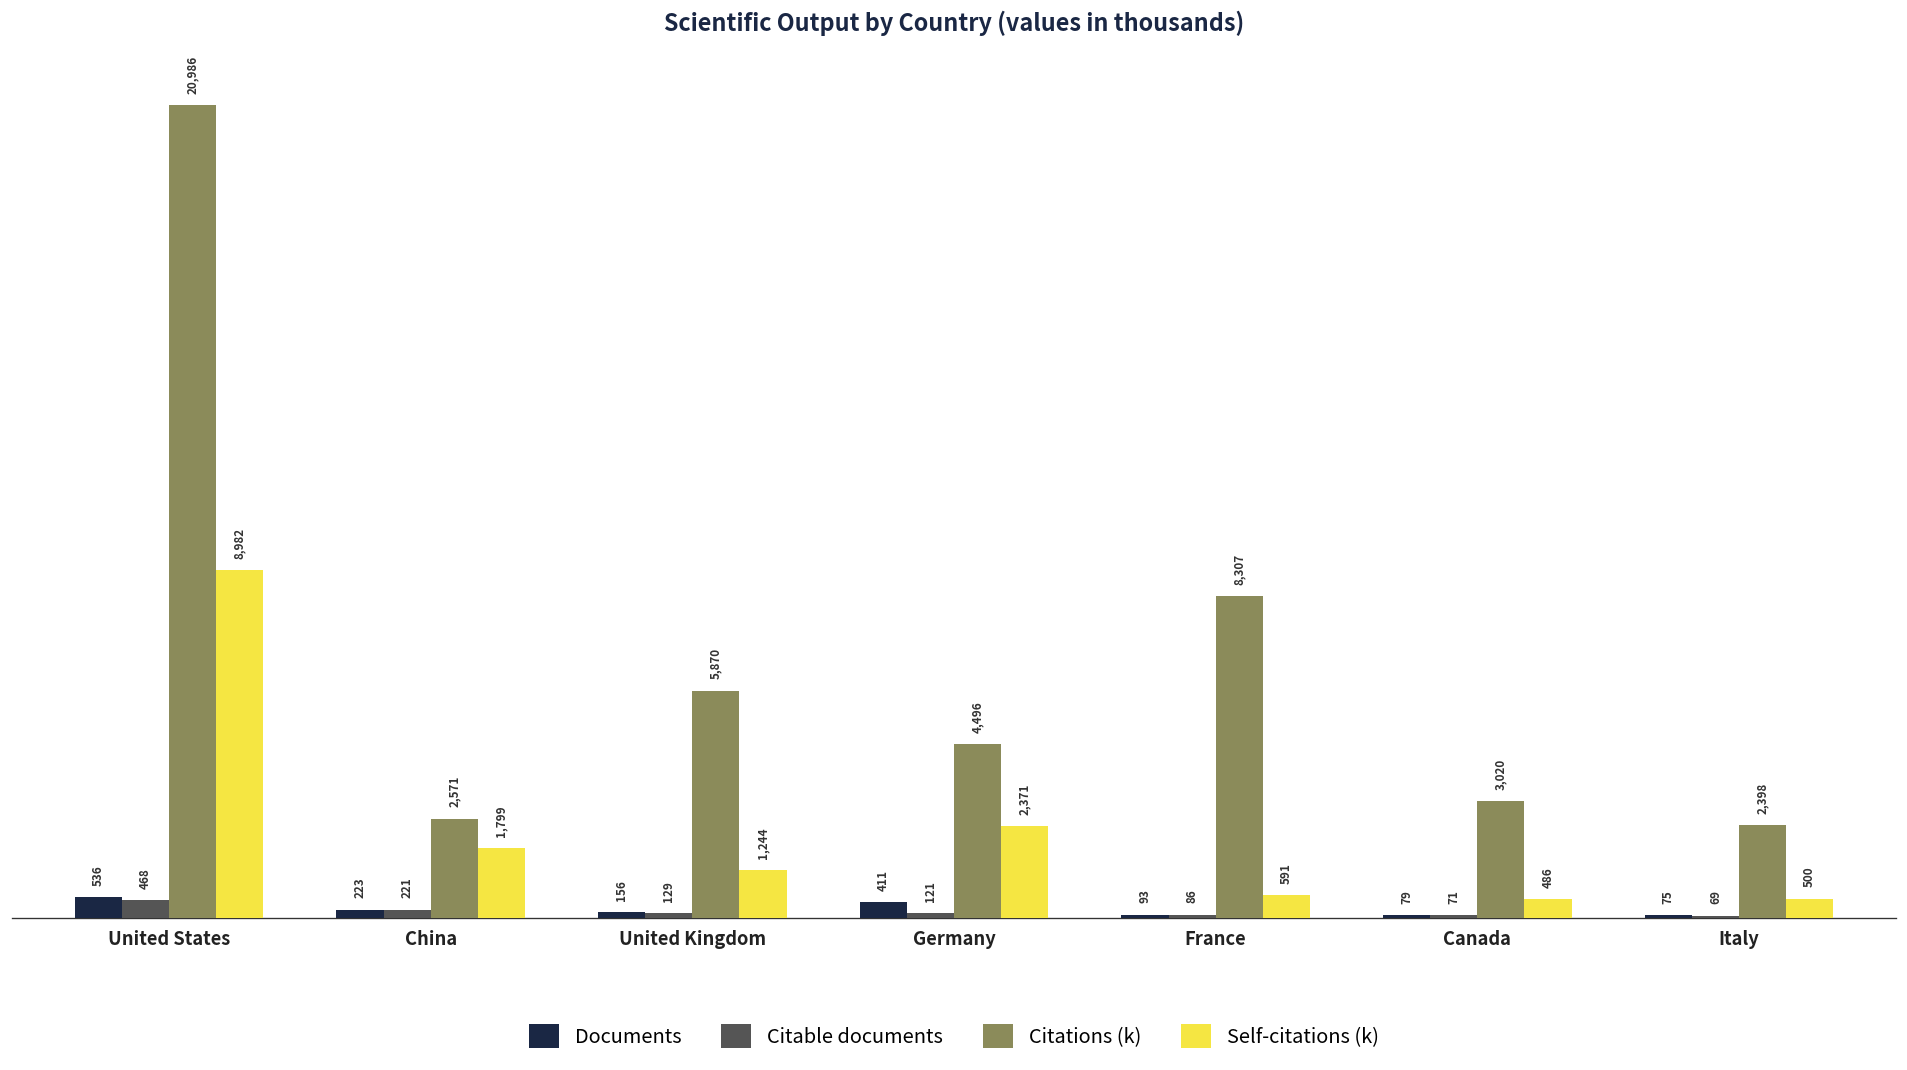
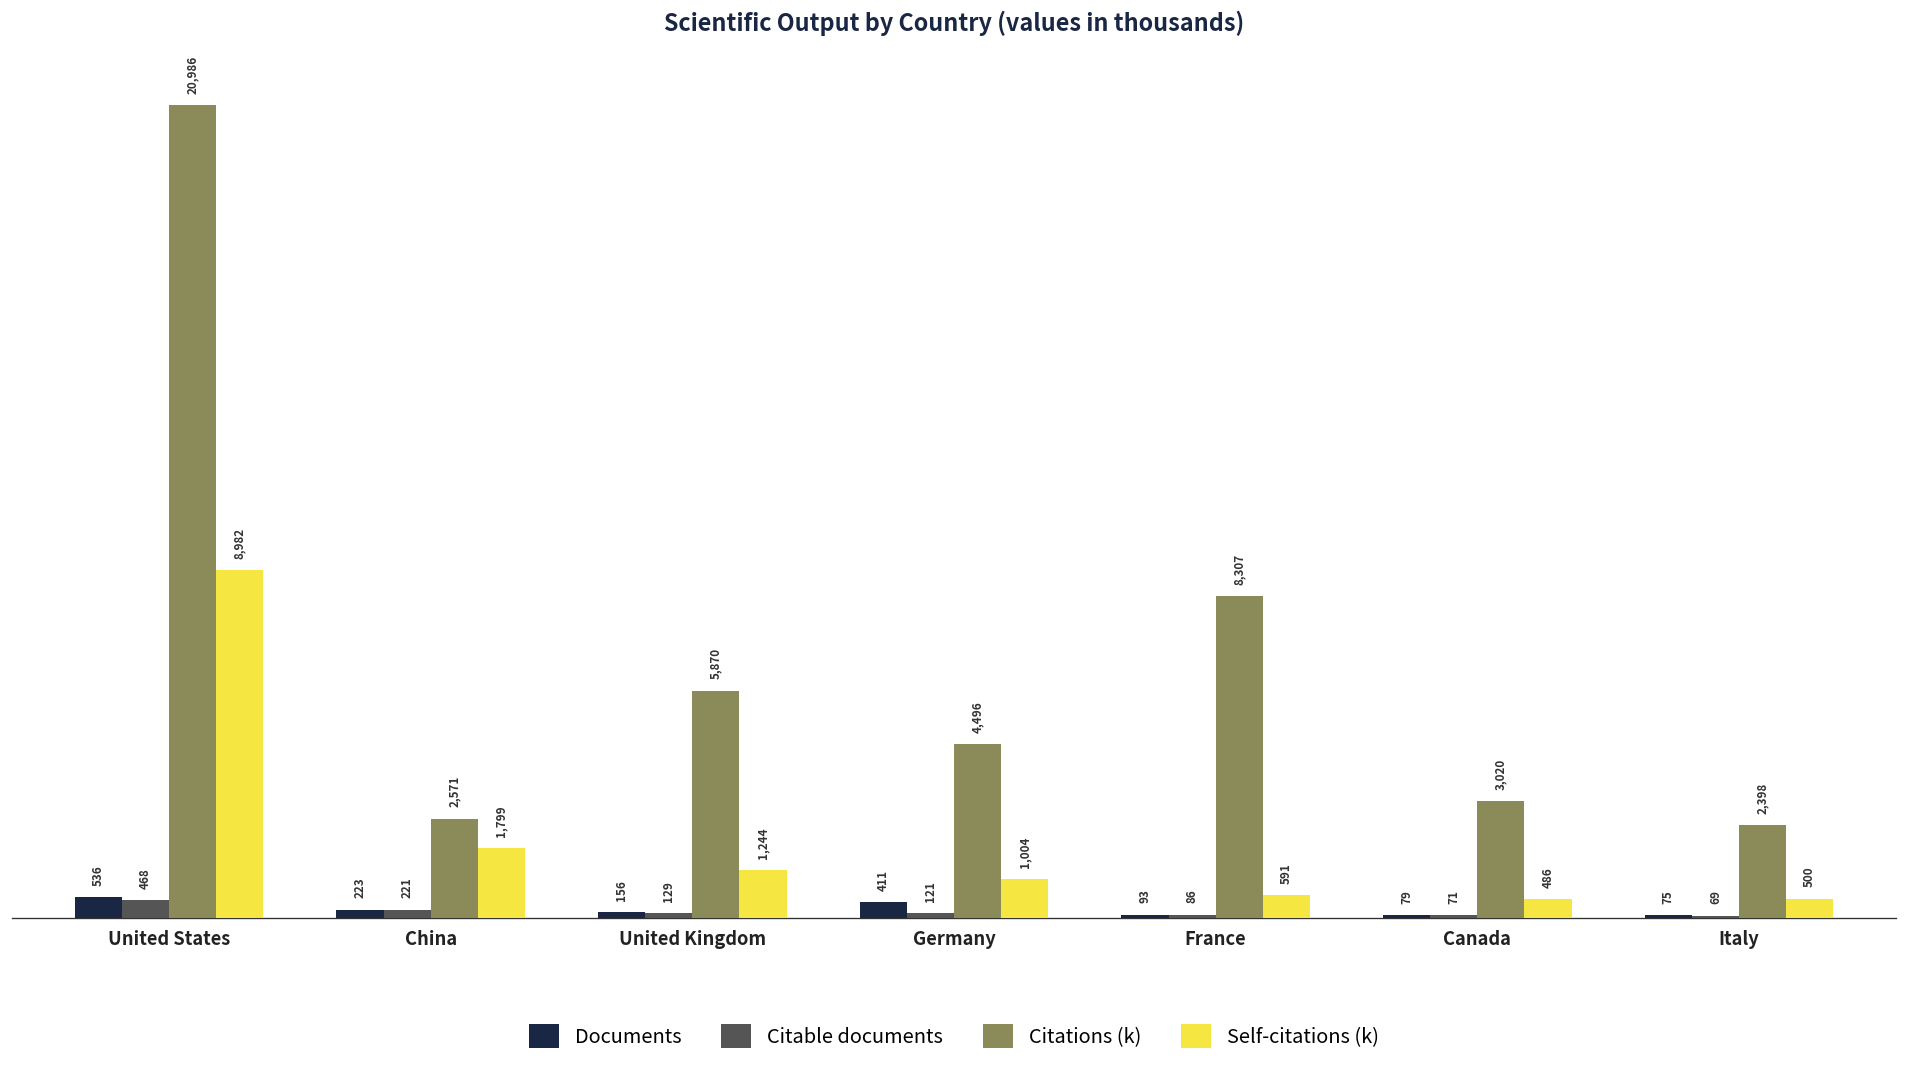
Self-citations (k), Germany: 2,371 -> 1,004
